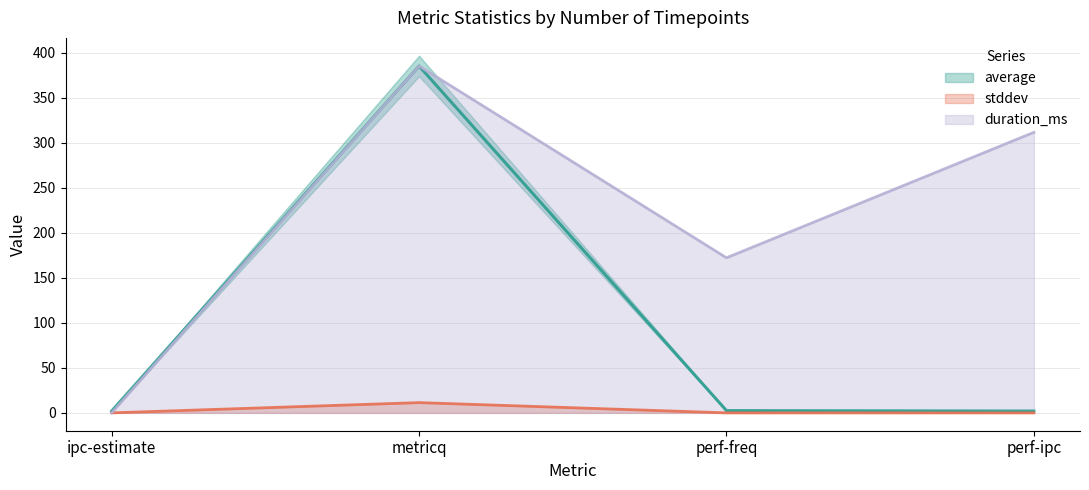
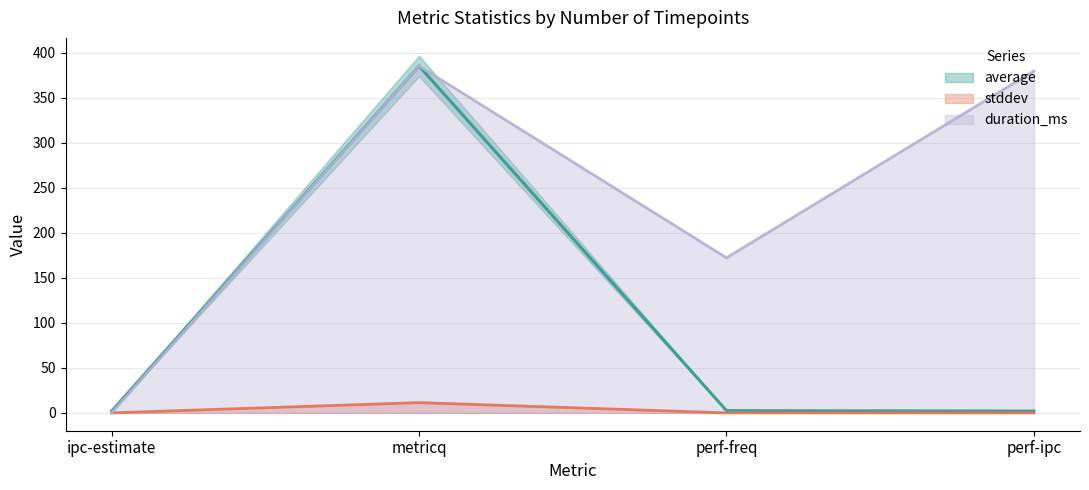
duration_ms, perf-ipc: 310 -> 380
